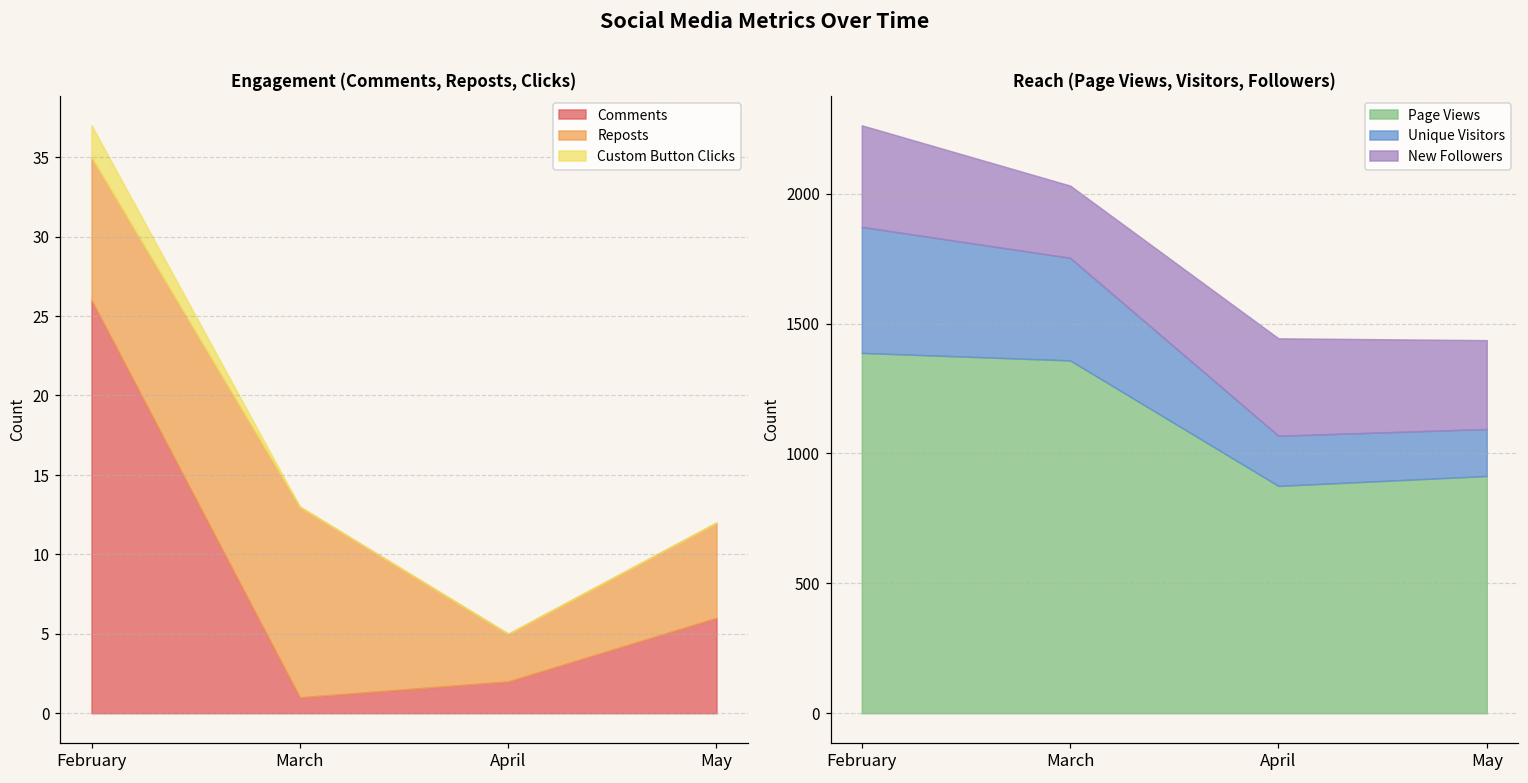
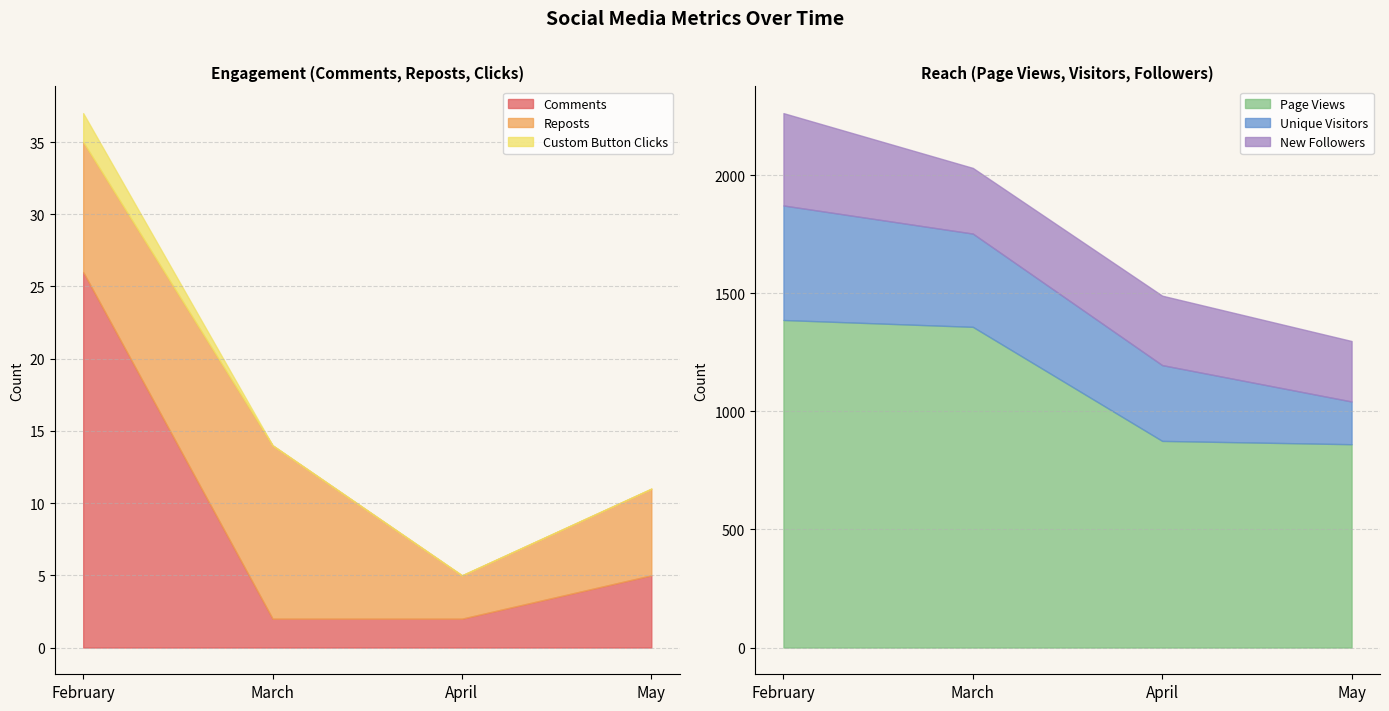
Engagement (Comments, Reposts, Clicks), Comments, March: 1 -> 2
Engagement (Comments, Reposts, Clicks), Comments, May: 6 -> 5
Reach (Page Views, Visitors, Followers), Unique Visitors, April: 190 -> 320
Reach (Page Views, Visitors, Followers), New Followers, April: 380 -> 290
Reach (Page Views, Visitors, Followers), Page Views, May: 910 -> 860
Reach (Page Views, Visitors, Followers), New Followers, May: 340 -> 260
